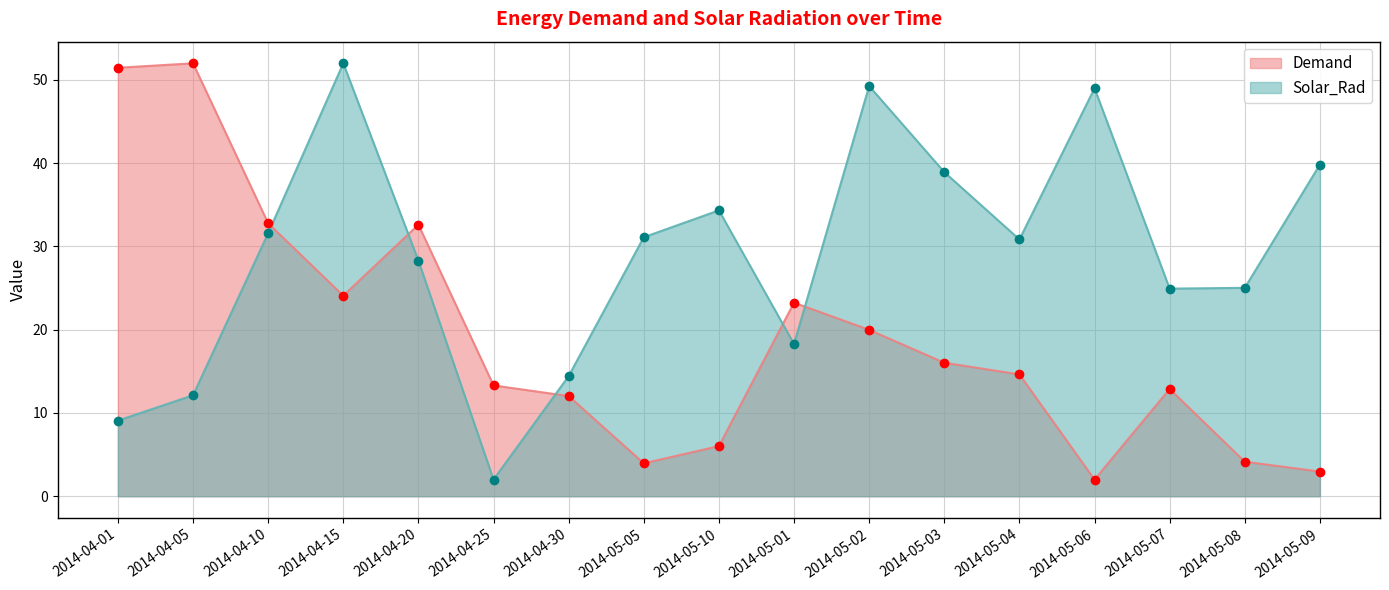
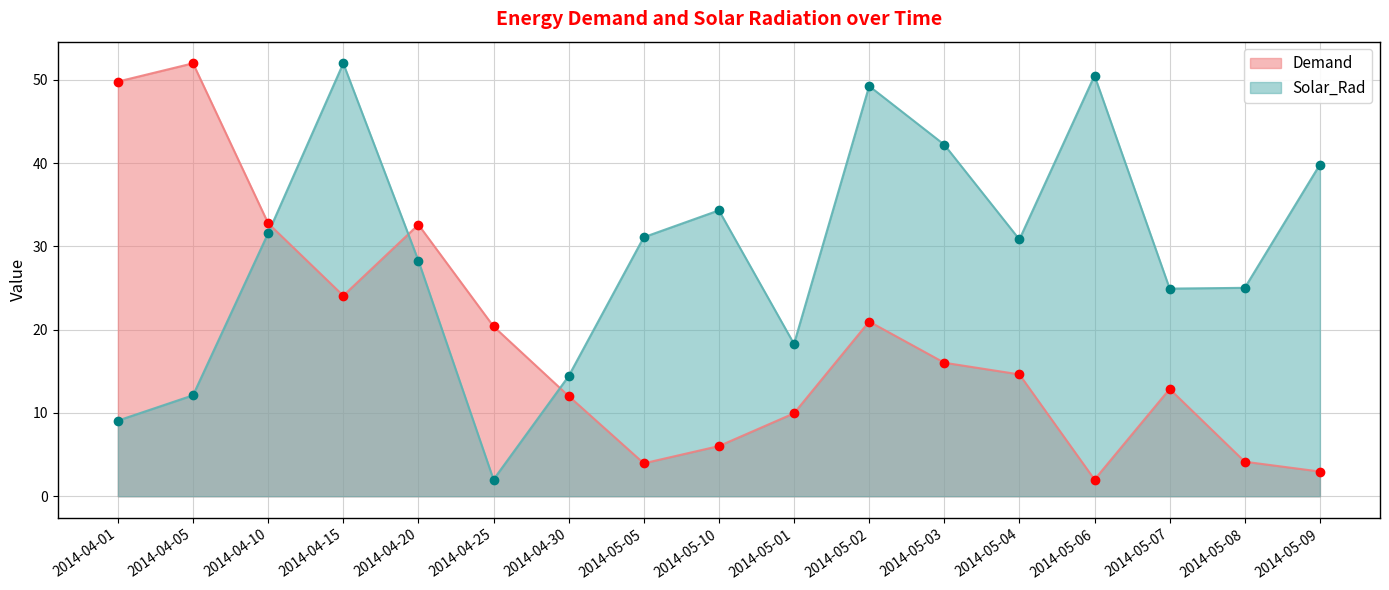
Demand, 2014-04-01: 51 -> 50
Demand, 2014-04-25: 13 -> 20
Demand, 2014-05-01: 23 -> 10
Demand, 2014-05-02: 20 -> 21
Solar_Rad, 2014-05-03: 39 -> 42
Solar_Rad, 2014-05-06: 49 -> 51
